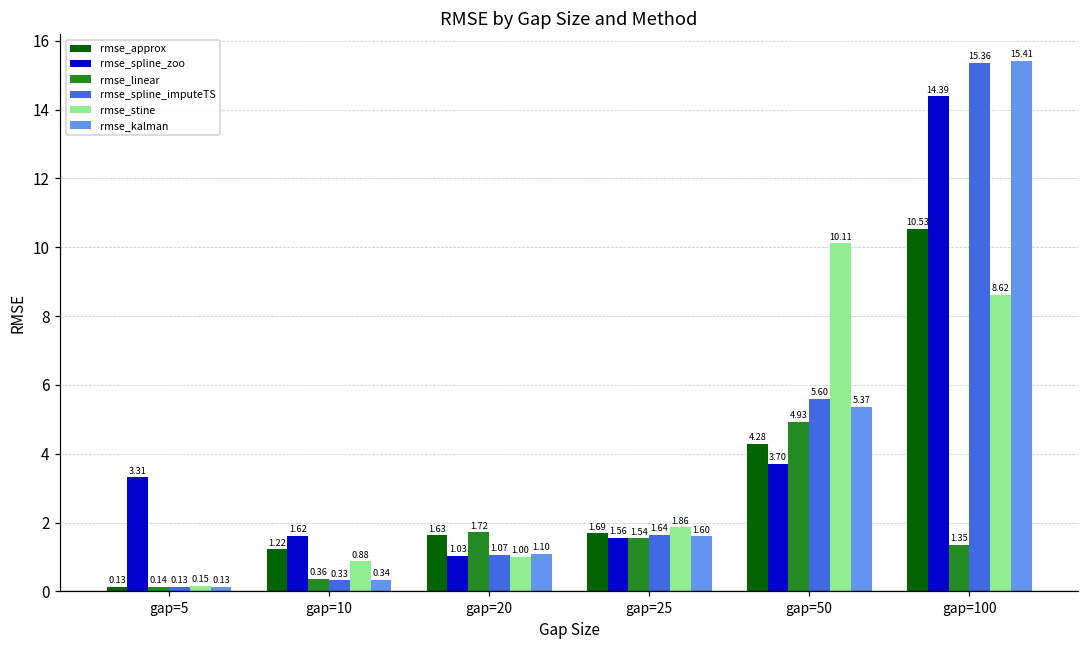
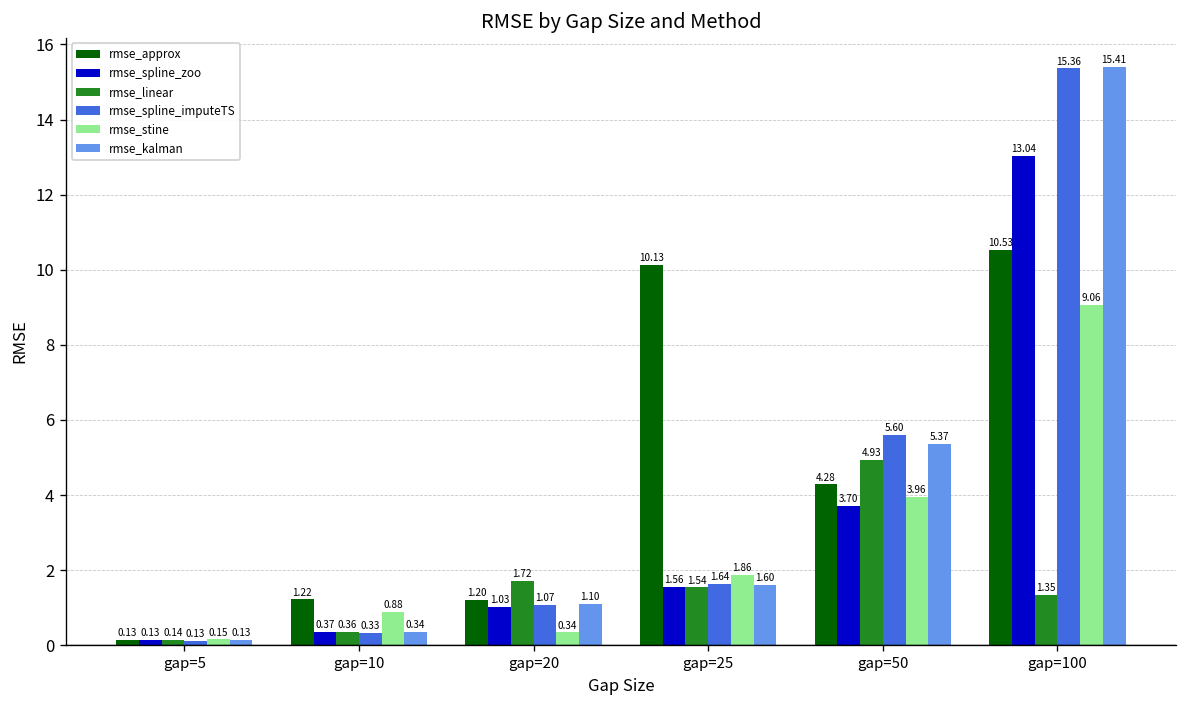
rmse_spline_zoo, gap=5: 3.31 -> 0.13
rmse_spline_zoo, gap=10: 1.62 -> 0.37
rmse_approx, gap=20: 1.63 -> 1.20
rmse_stine, gap=20: 1.00 -> 0.34
rmse_approx, gap=25: 1.69 -> 10.13
rmse_stine, gap=50: 10.11 -> 3.96
rmse_spline_zoo, gap=100: 14.39 -> 13.04
rmse_stine, gap=100: 8.62 -> 9.06
